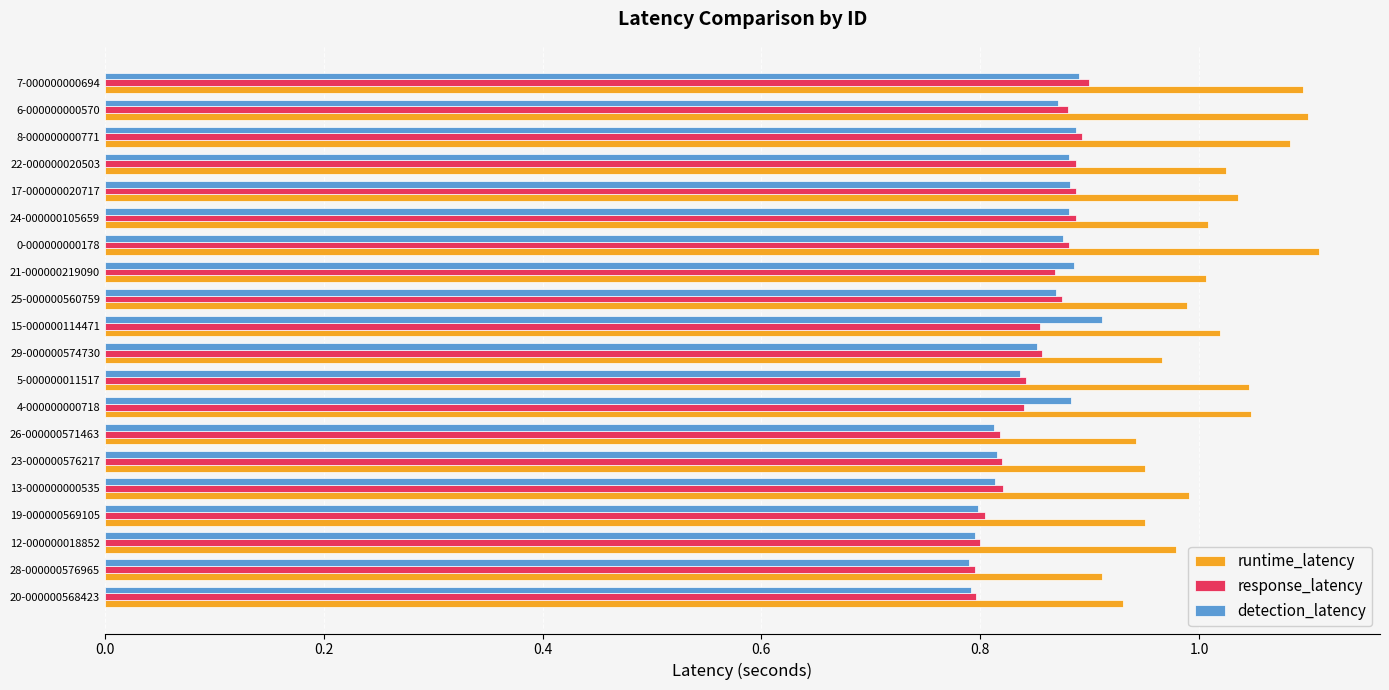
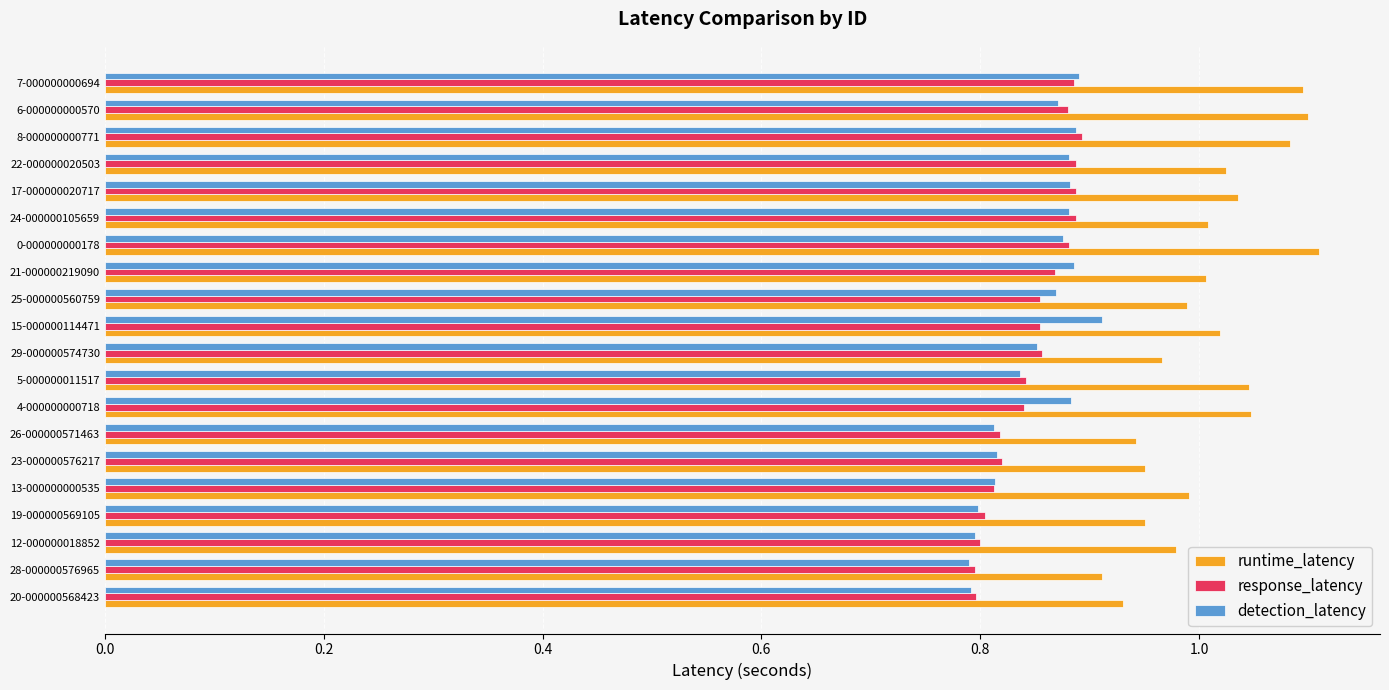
response_latency, 7-000000000694: 0.899 -> 0.886
response_latency, 25-000000560759: 0.874 -> 0.855
response_latency, 13-000000000535: 0.821 -> 0.813
